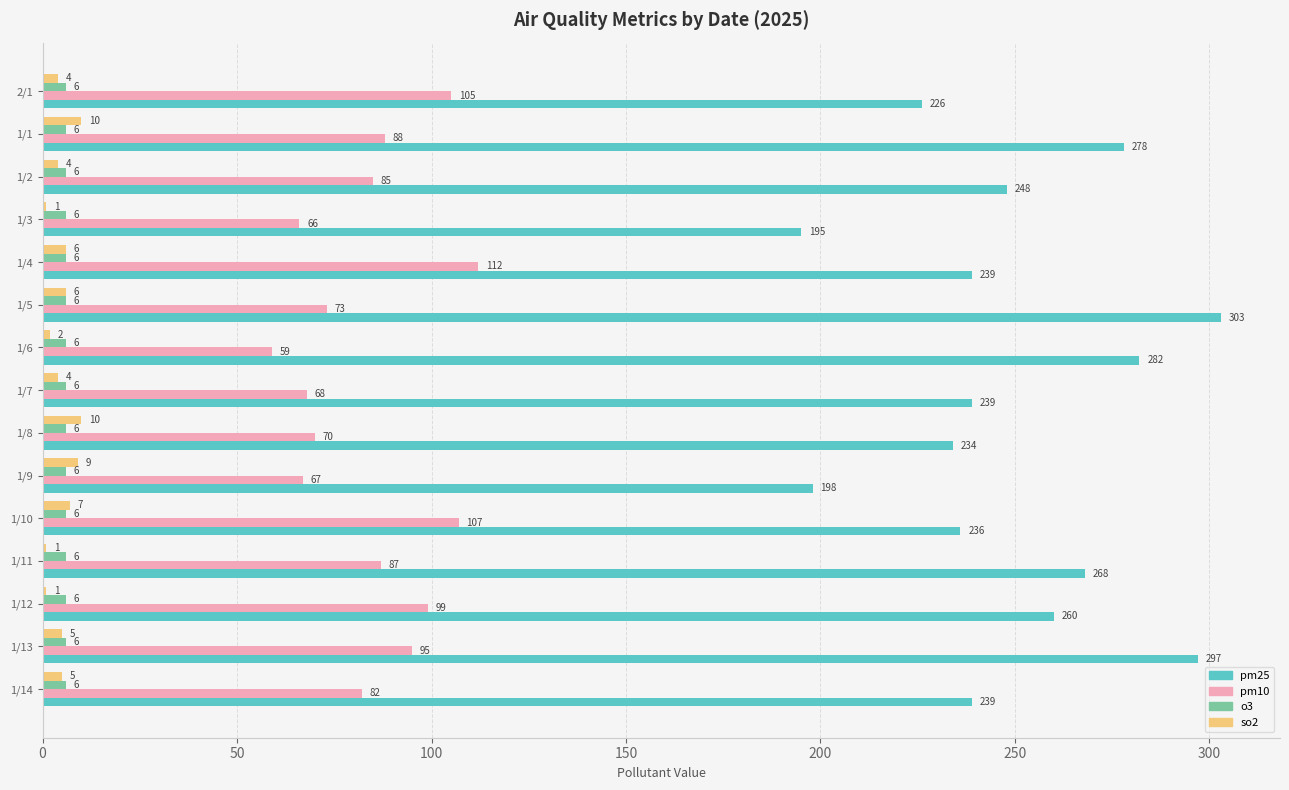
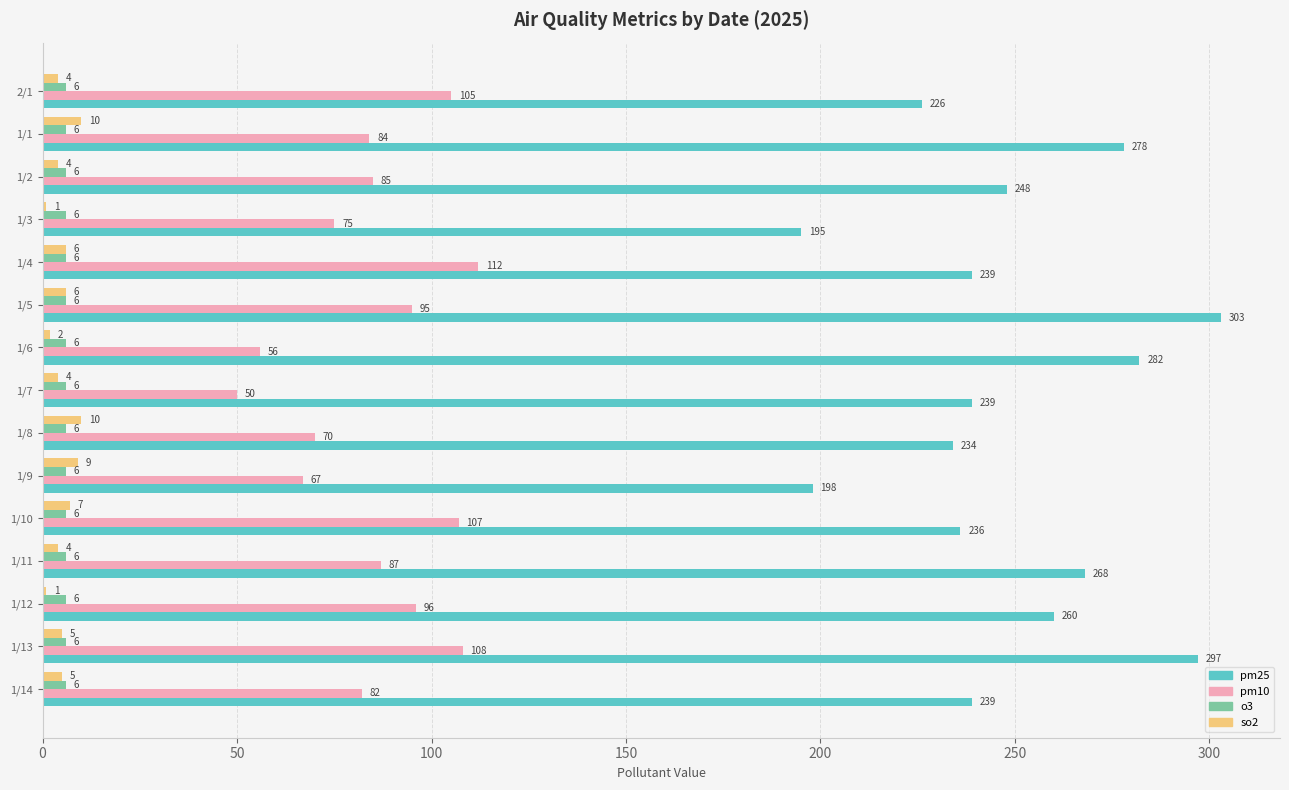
pm10, 1/1: 88 -> 84
pm10, 1/3: 66 -> 75
pm10, 1/5: 73 -> 95
pm10, 1/6: 59 -> 56
pm10, 1/7: 68 -> 50
so2, 1/11: 1 -> 4
pm10, 1/12: 99 -> 96
pm10, 1/13: 95 -> 108
